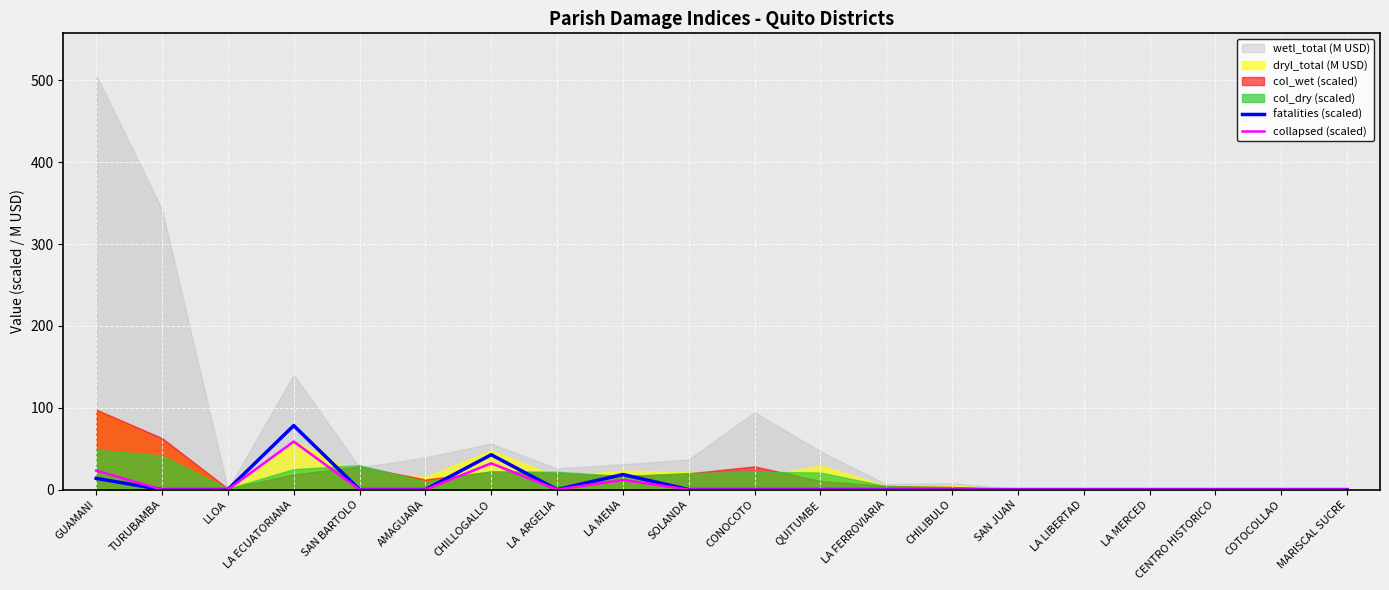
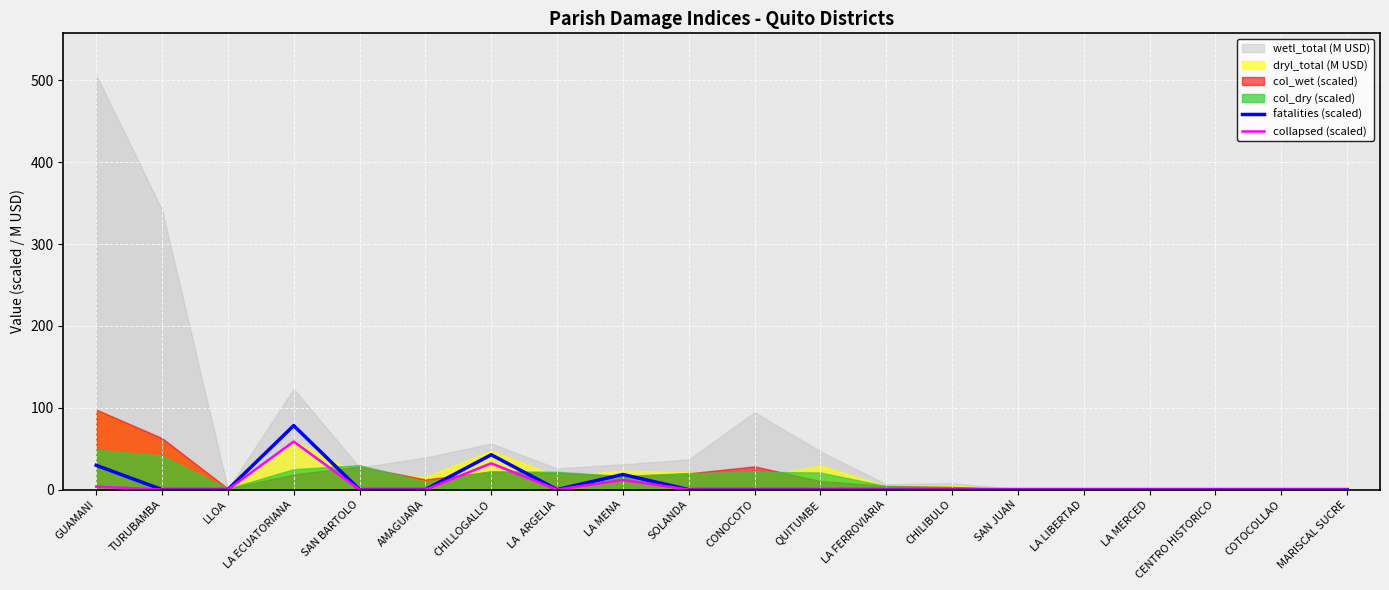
fatalities (scaled), GUAMANI: 10 -> 30
collapsed (scaled), GUAMANI: 20 -> 0
wetl_total (M USD), LA ECUATORIANA: 140 -> 120
